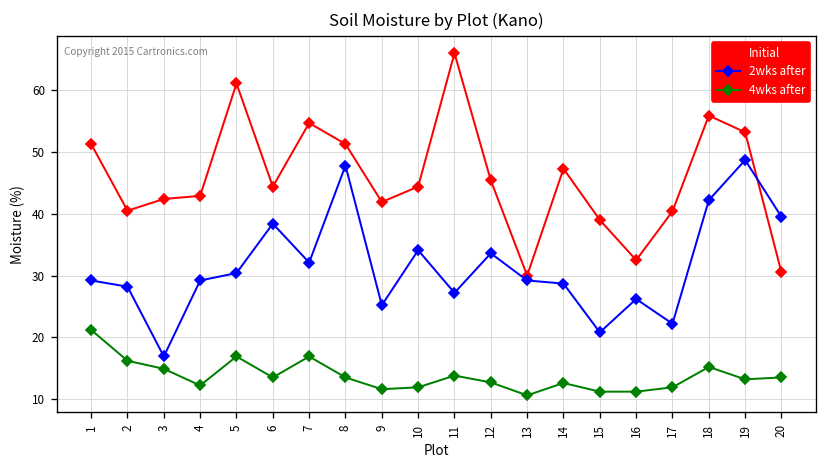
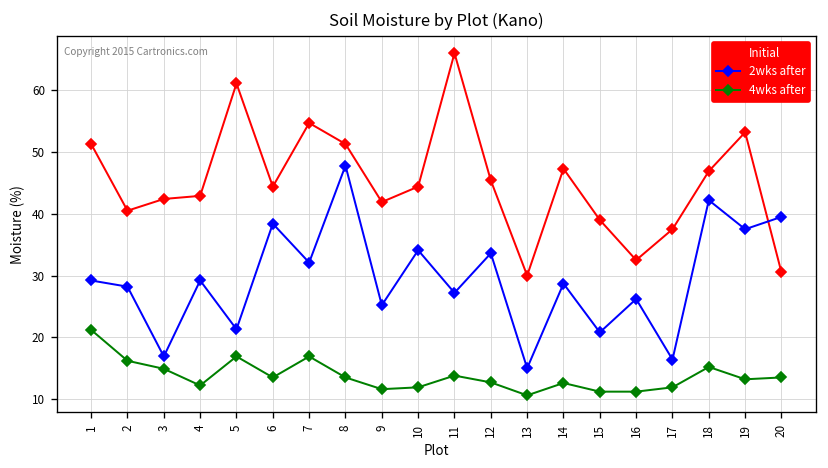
2wks after, 5: 30 -> 21
2wks after, 13: 29 -> 15
Initial, 17: 40 -> 38
2wks after, 17: 22 -> 16
Initial, 18: 56 -> 47
2wks after, 19: 49 -> 38
